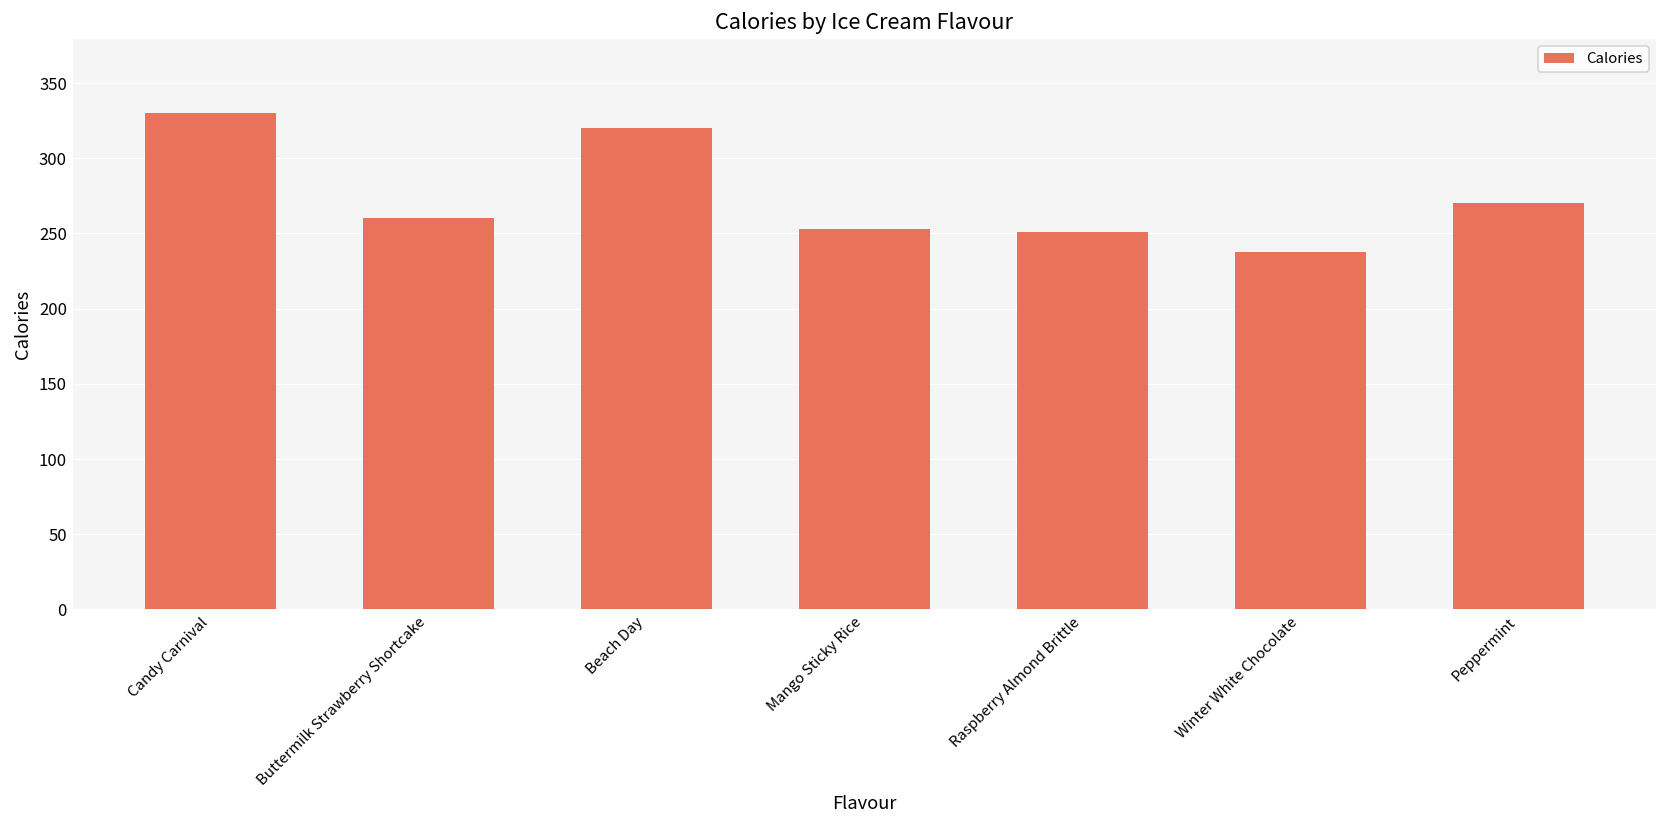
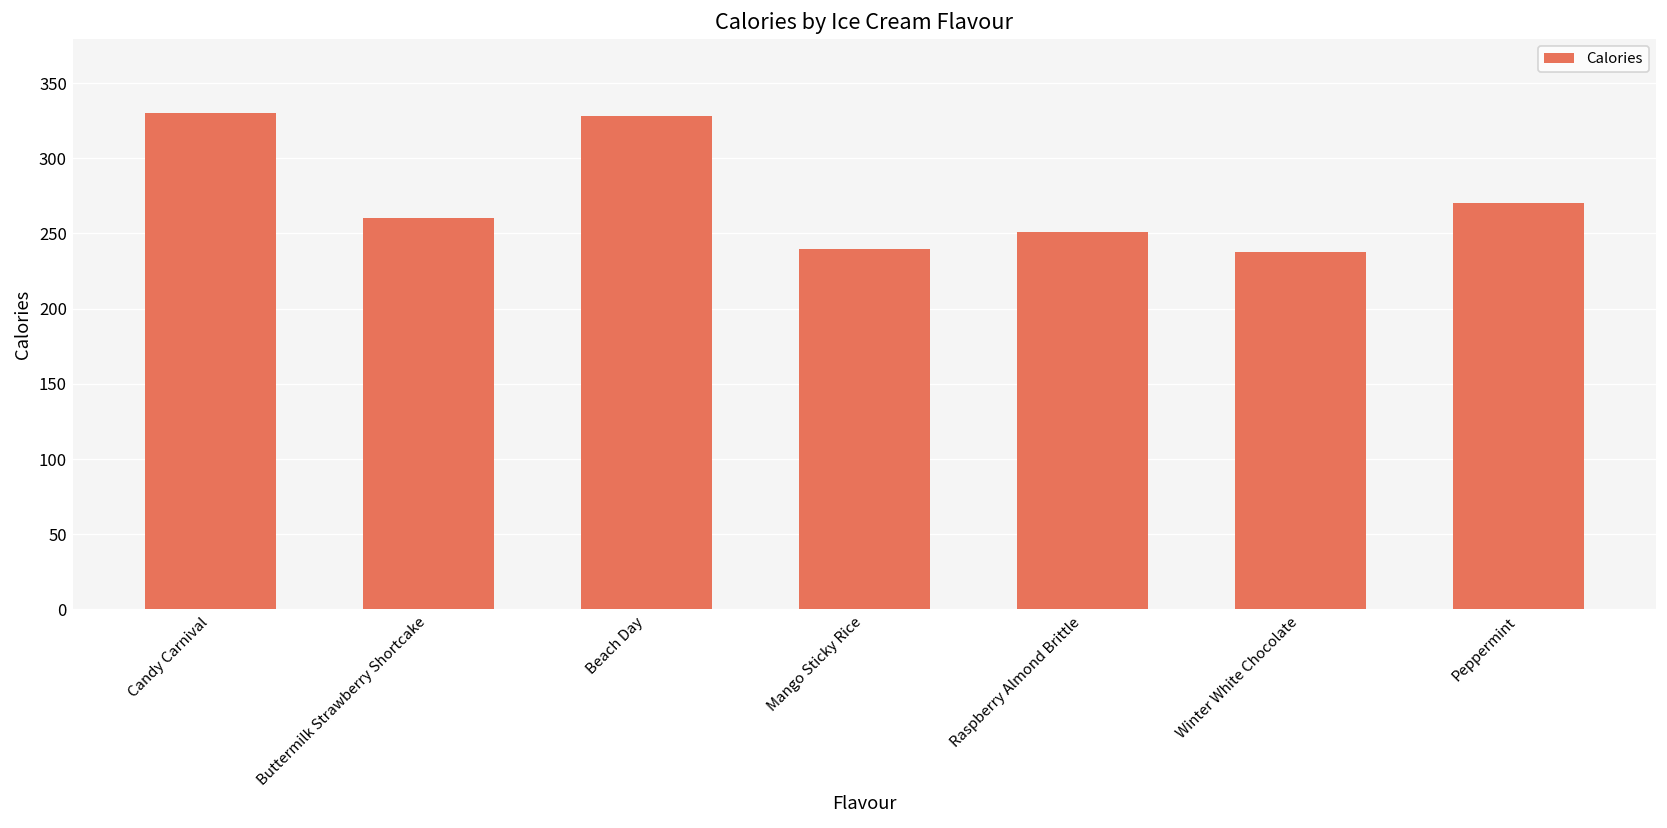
Beach Day: 320 -> 328
Mango Sticky Rice: 253 -> 240
